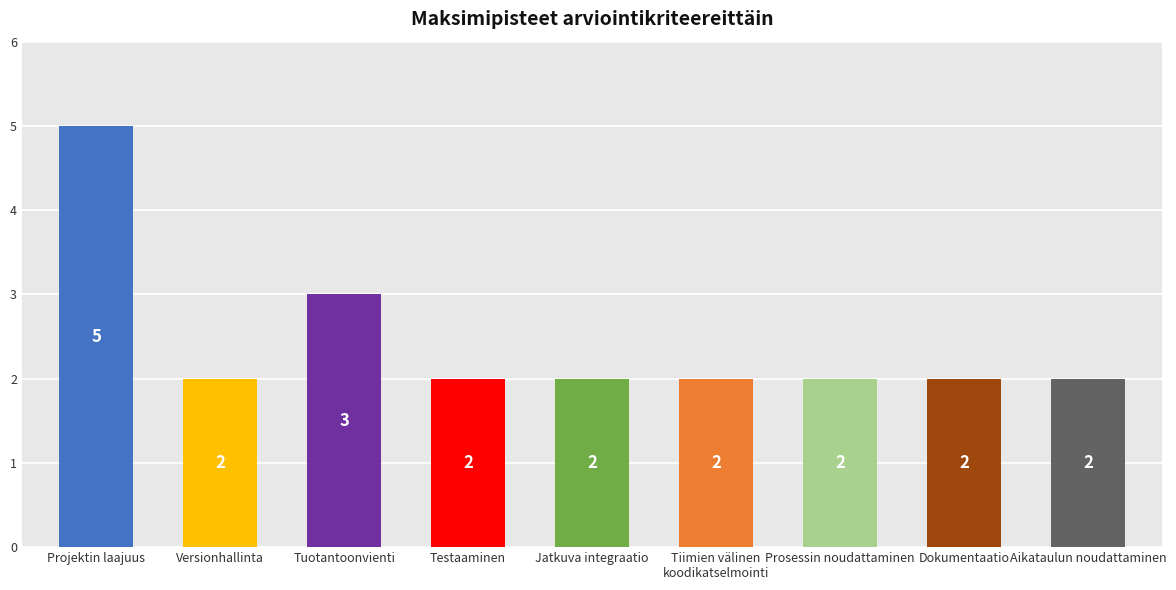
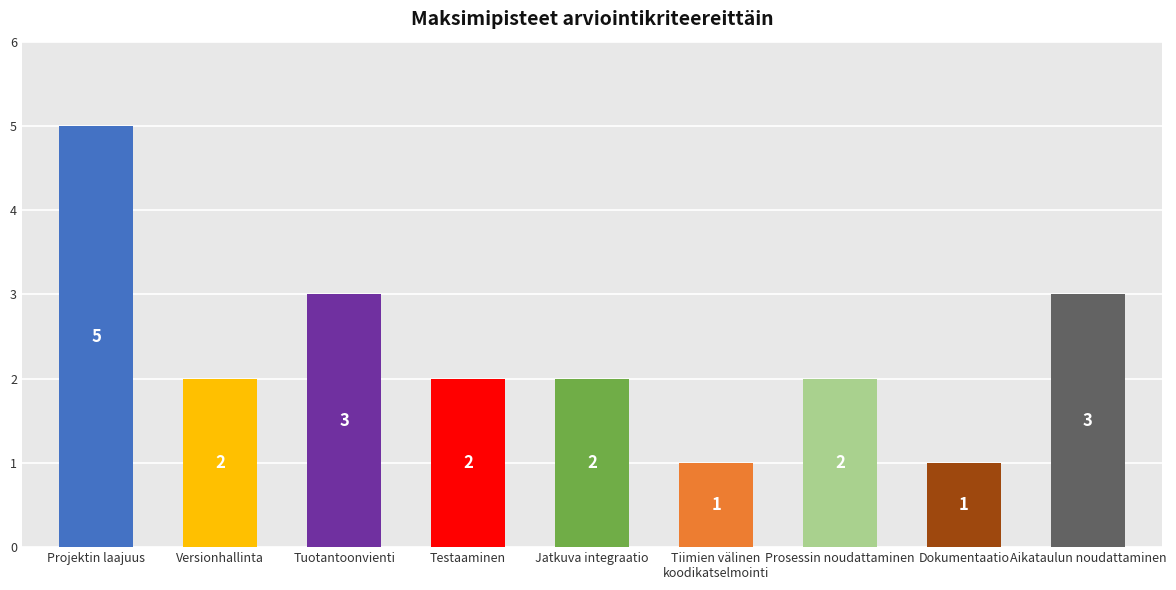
Tiimien välinen koodikatselmointi: 2 -> 1
Dokumentaatio: 2 -> 1
Aikataulun noudattaminen: 2 -> 3
